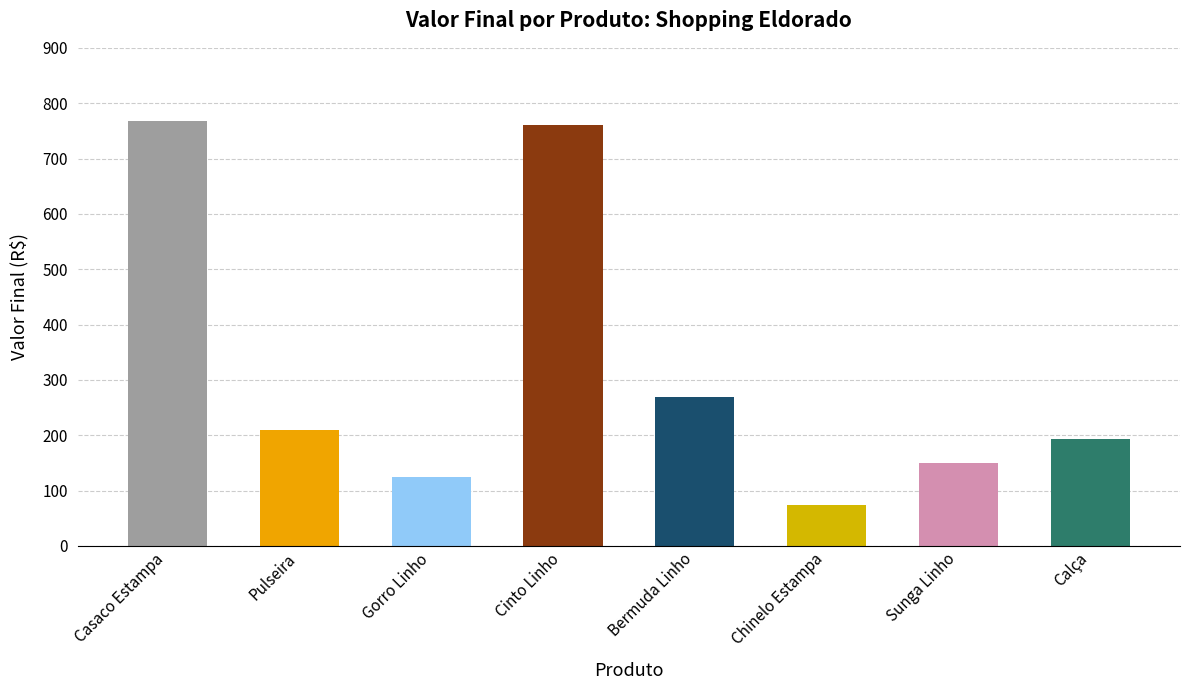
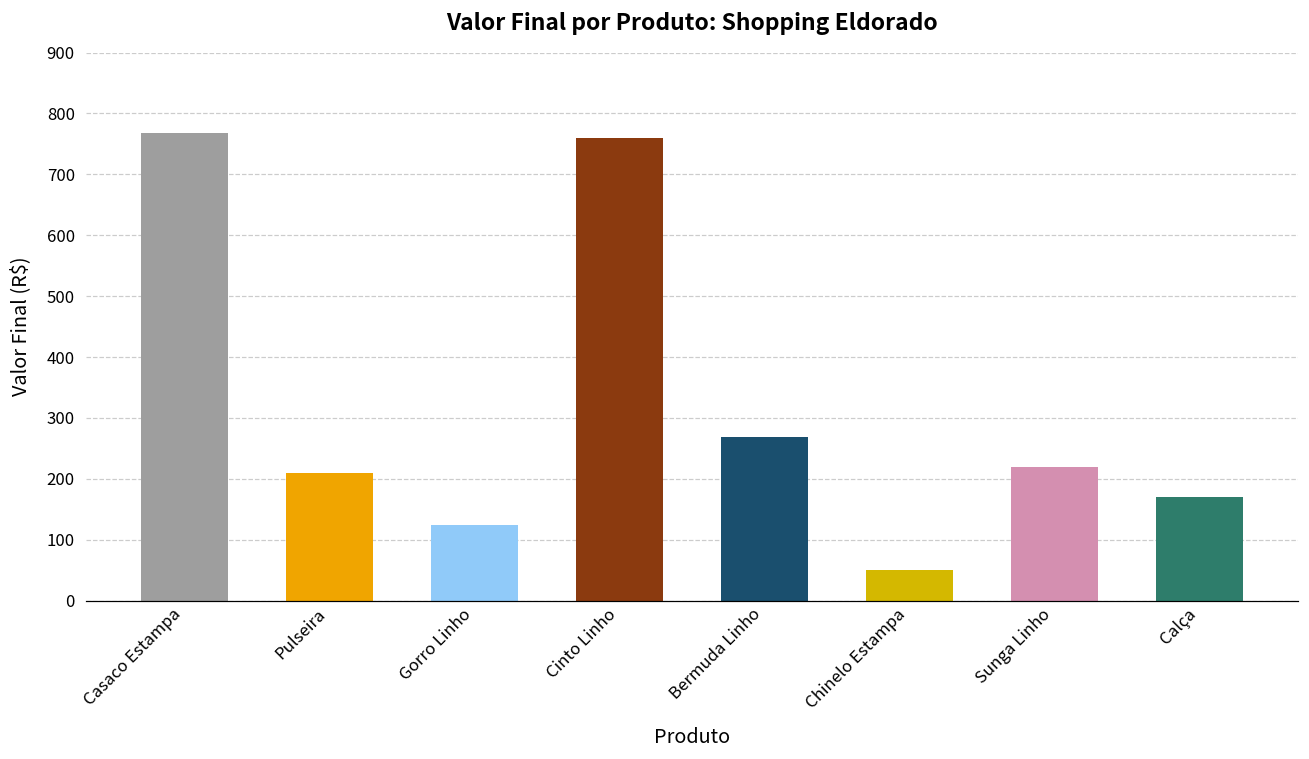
Chinelo Estampa: 70 -> 50
Sunga Linho: 150 -> 220
Calça: 190 -> 170
